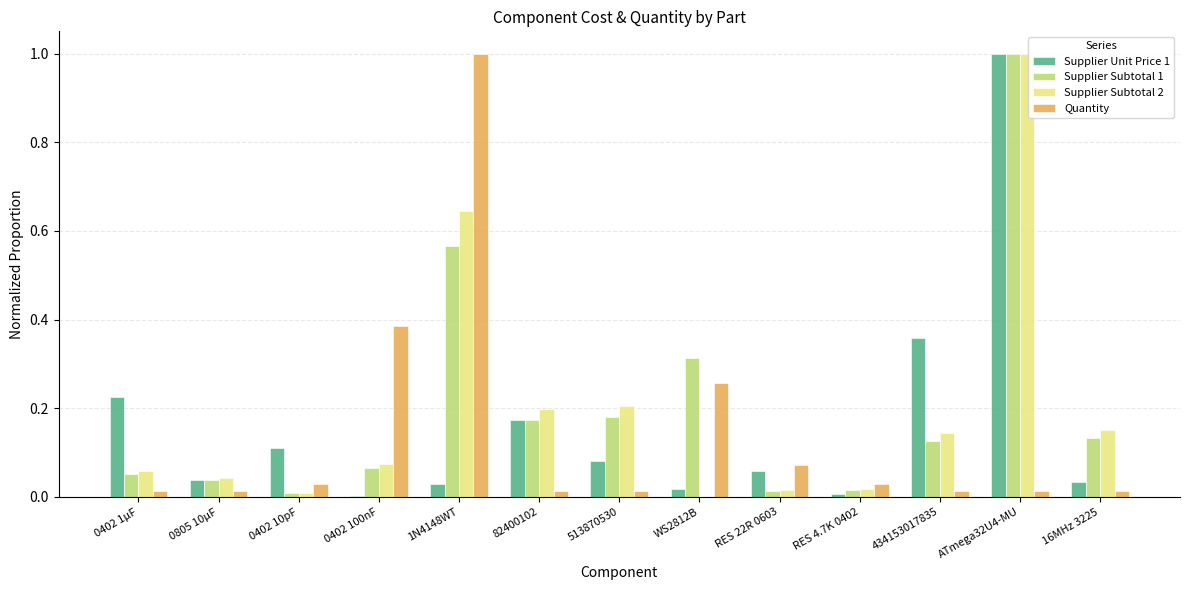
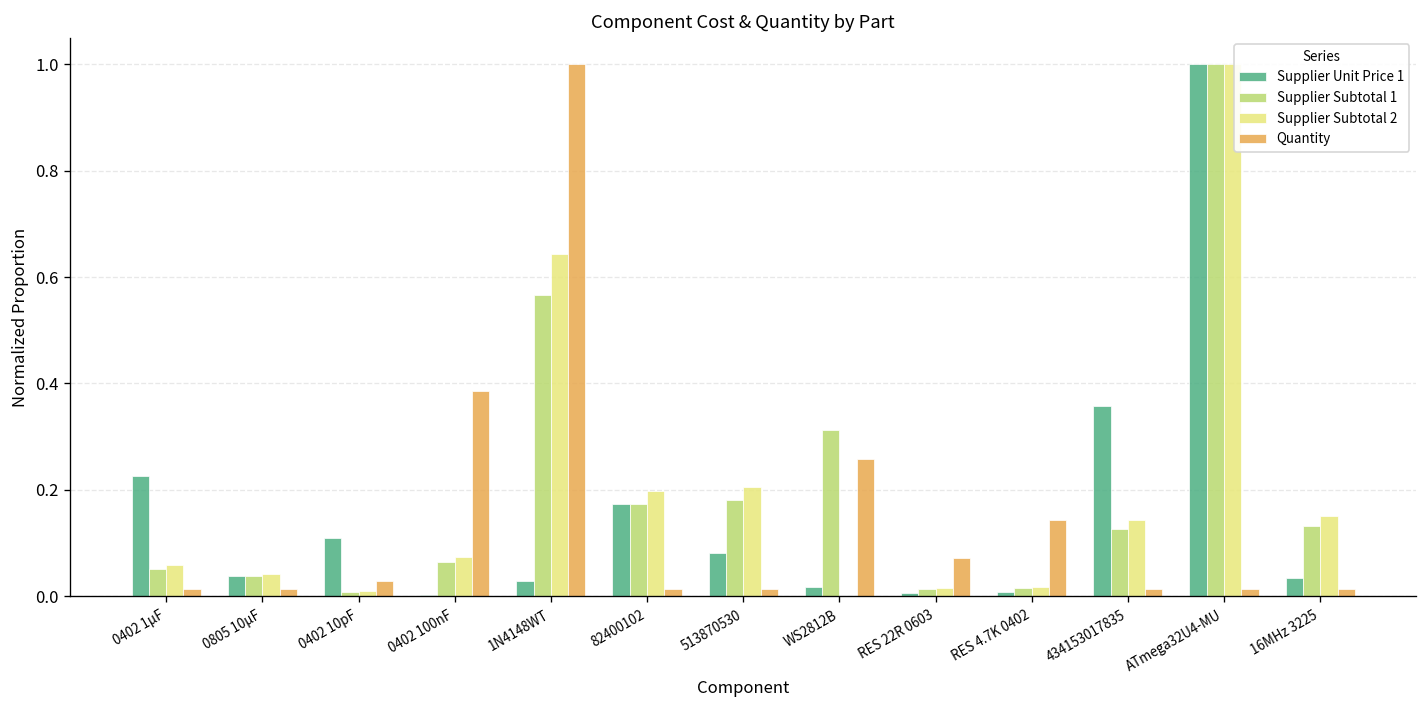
Supplier Unit Price 1, RES 22R 0603: 0.06 -> 0.01
Quantity, RES 4.7K 0402: 0.03 -> 0.14
